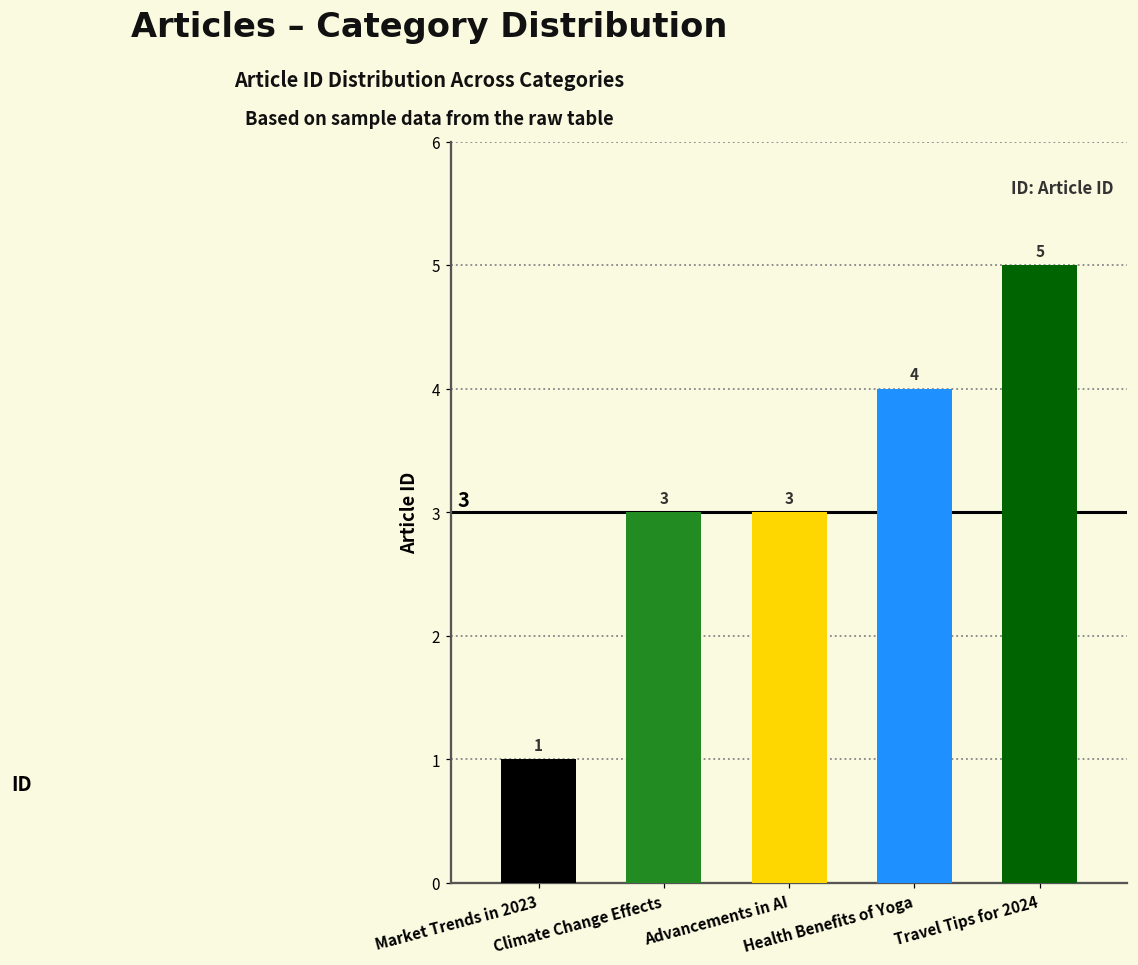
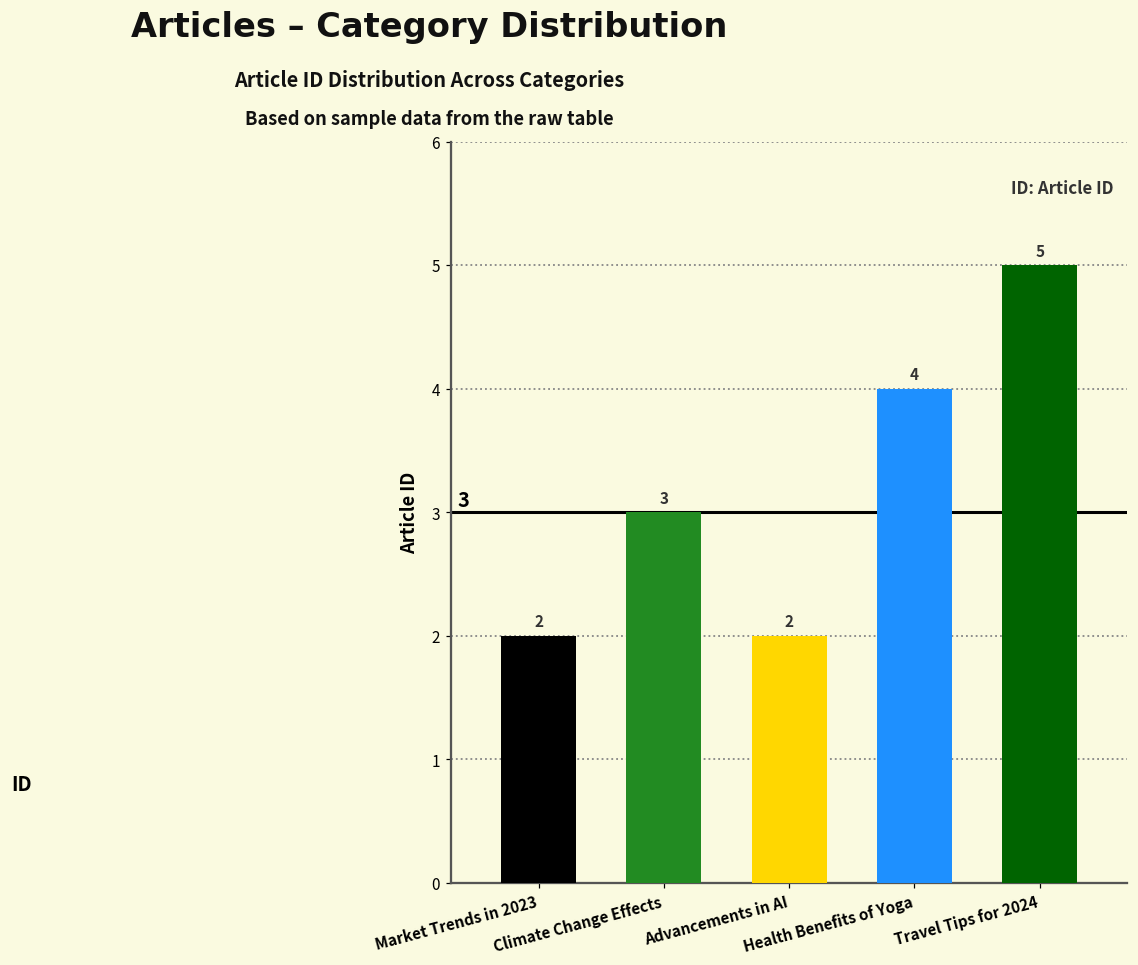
Market Trends in 2023: 1 -> 2
Advancements in AI: 3 -> 2
